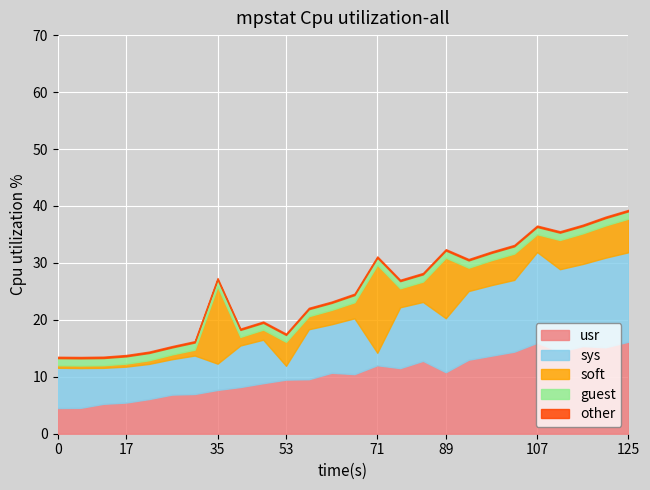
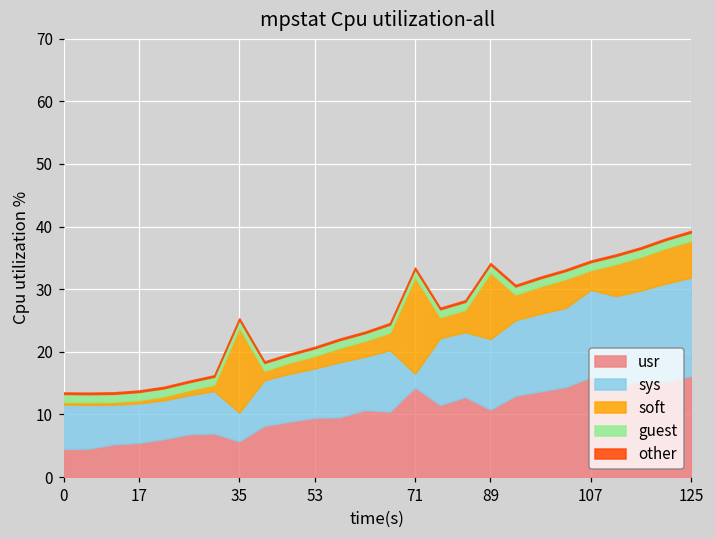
usr, 35: 8 -> 6
sys, 53: 2 -> 8
soft, 53: 4 -> 2
usr, 71: 12 -> 14
sys, 89: 9 -> 11
sys, 107: 16 -> 14
